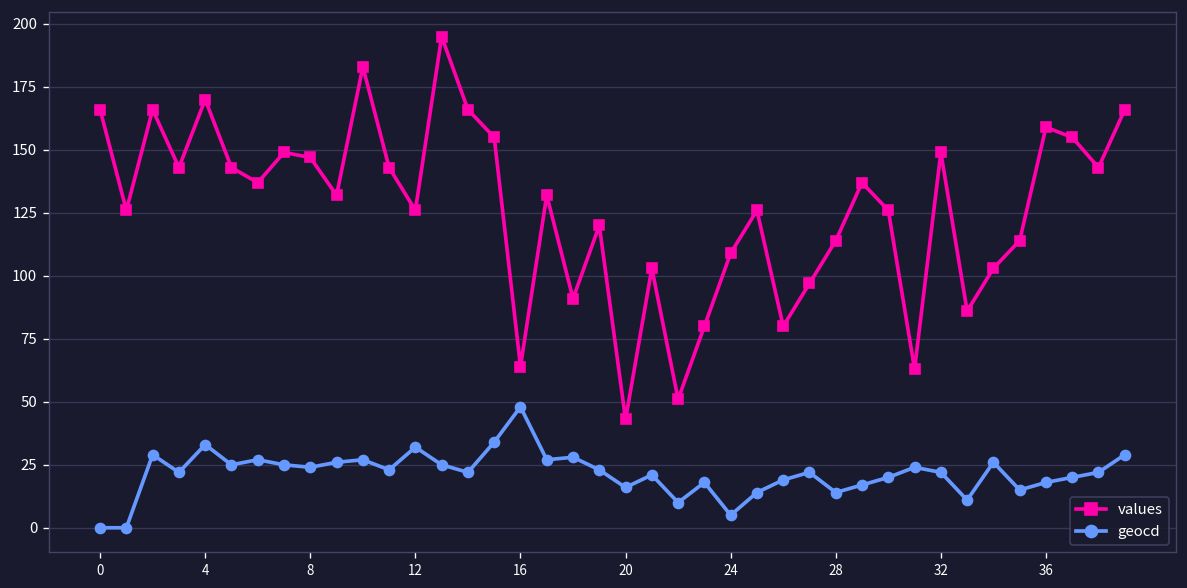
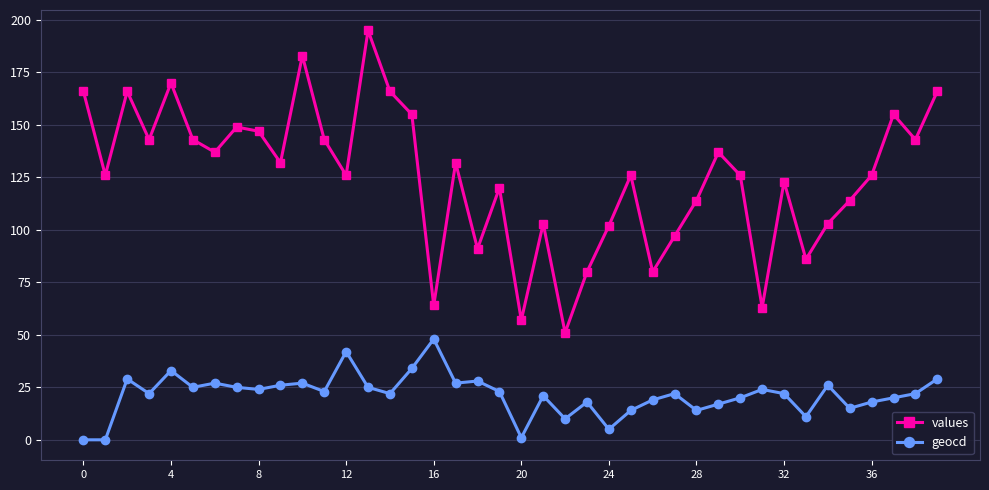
geocd, 12: 32 -> 42
values, 20: 43 -> 57
geocd, 20: 16 -> 1
values, 24: 109 -> 102
values, 32: 149 -> 123
values, 36: 159 -> 126
